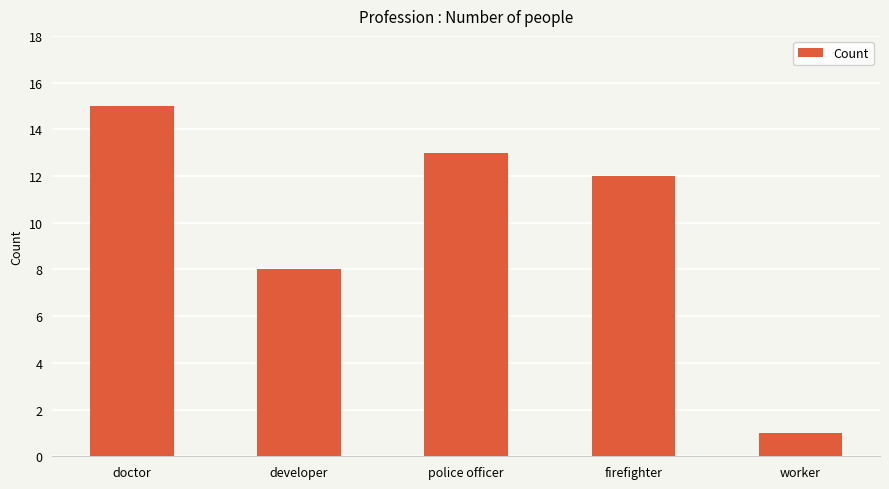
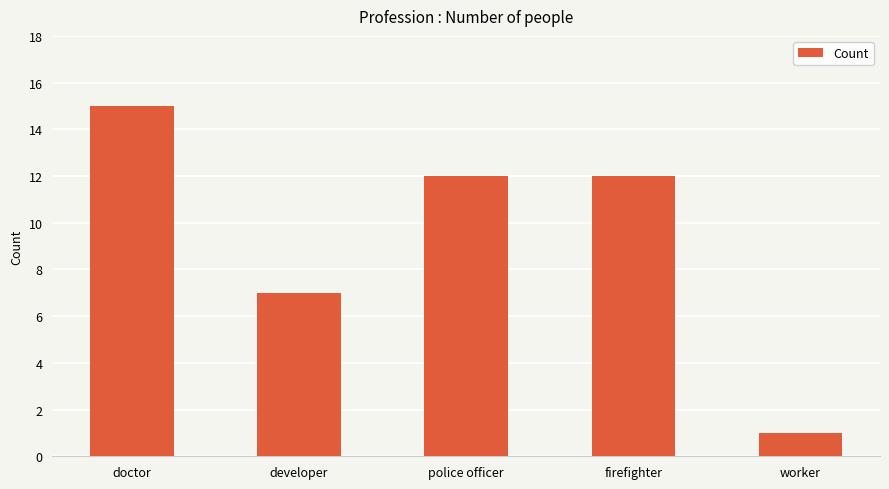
developer: 8 -> 7
police officer: 13 -> 12
